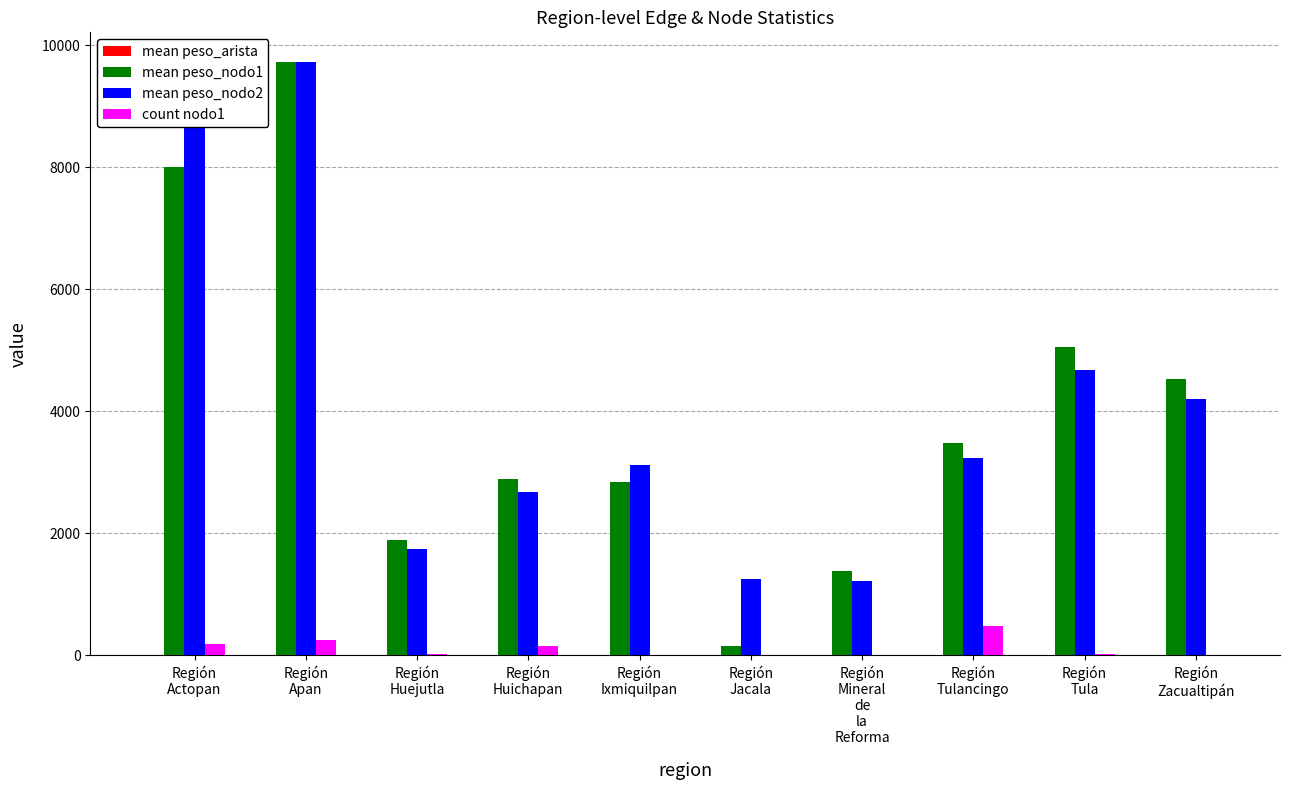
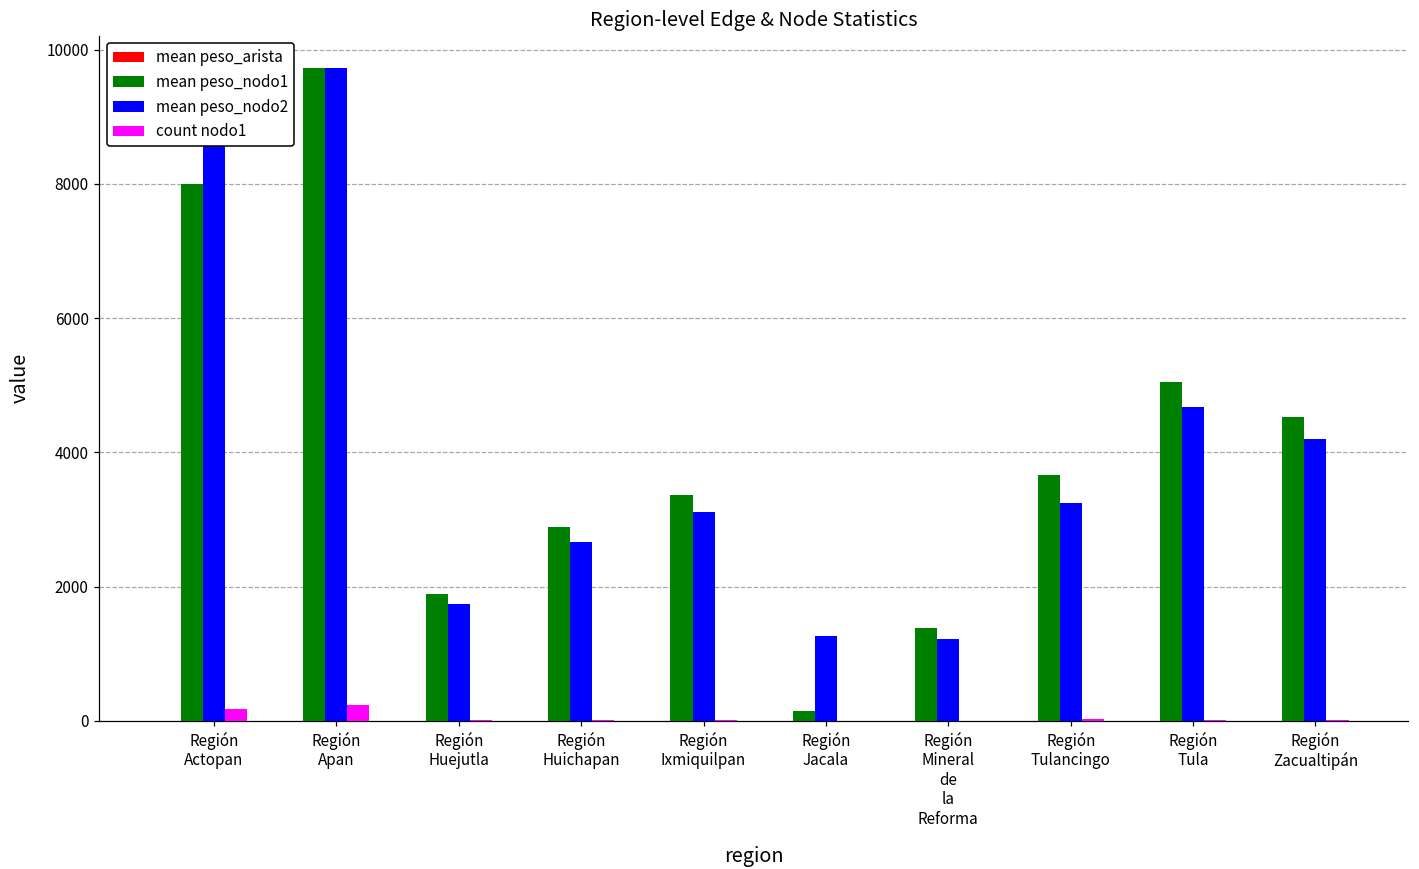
count nodo1, Región Huichapan: 200 -> 0
mean peso_nodo1, Región Ixmiquilpan: 2800 -> 3400
mean peso_nodo1, Región Tulancingo: 3500 -> 3700
count nodo1, Región Tulancingo: 500 -> 0
